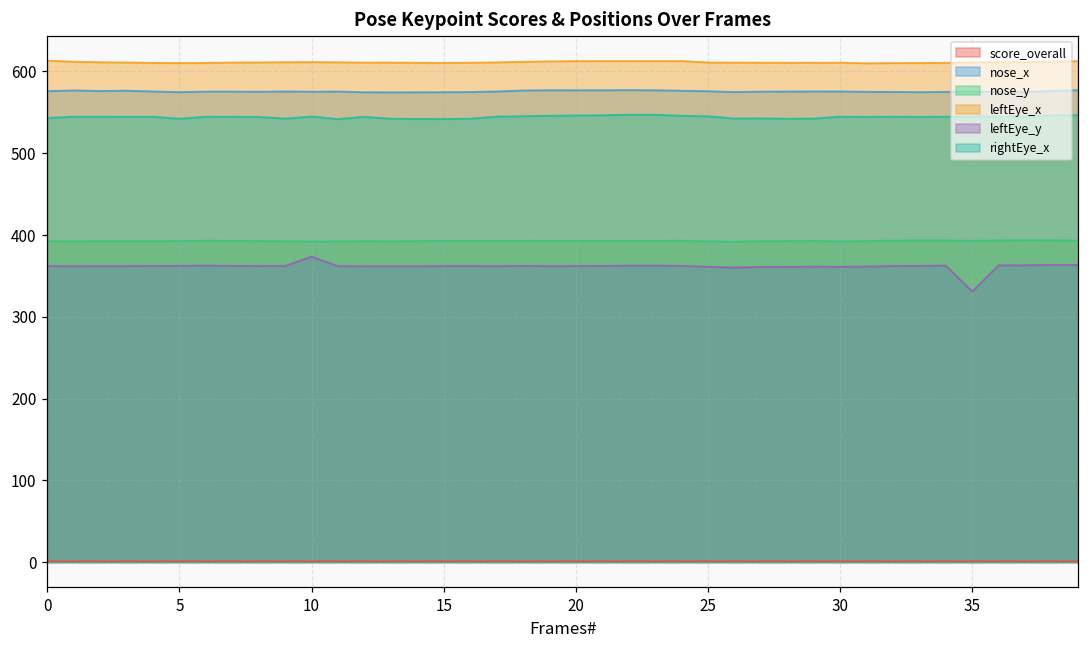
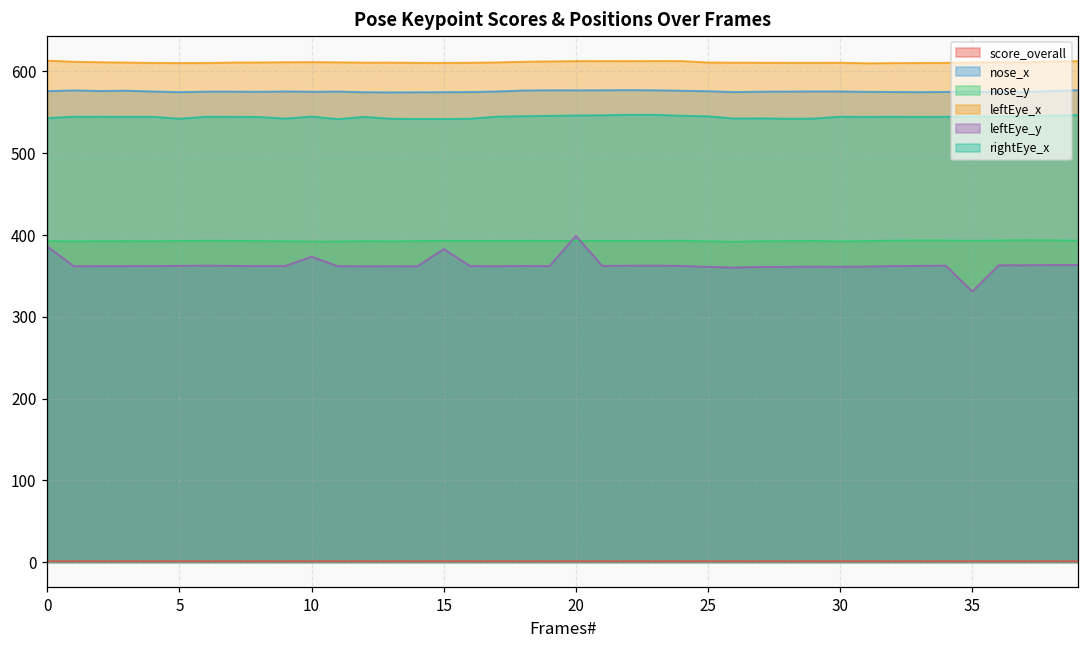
leftEye_y, 0: 360 -> 390
leftEye_y, 15: 360 -> 380
leftEye_y, 20: 360 -> 400
